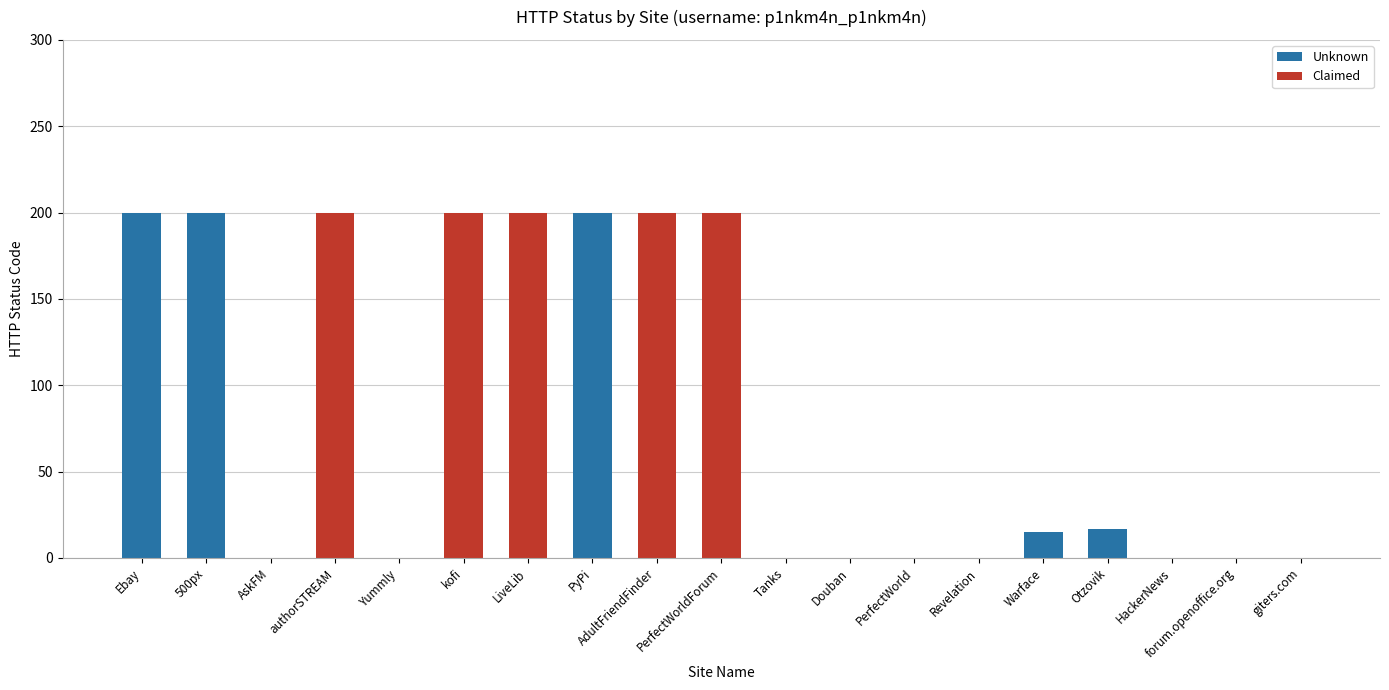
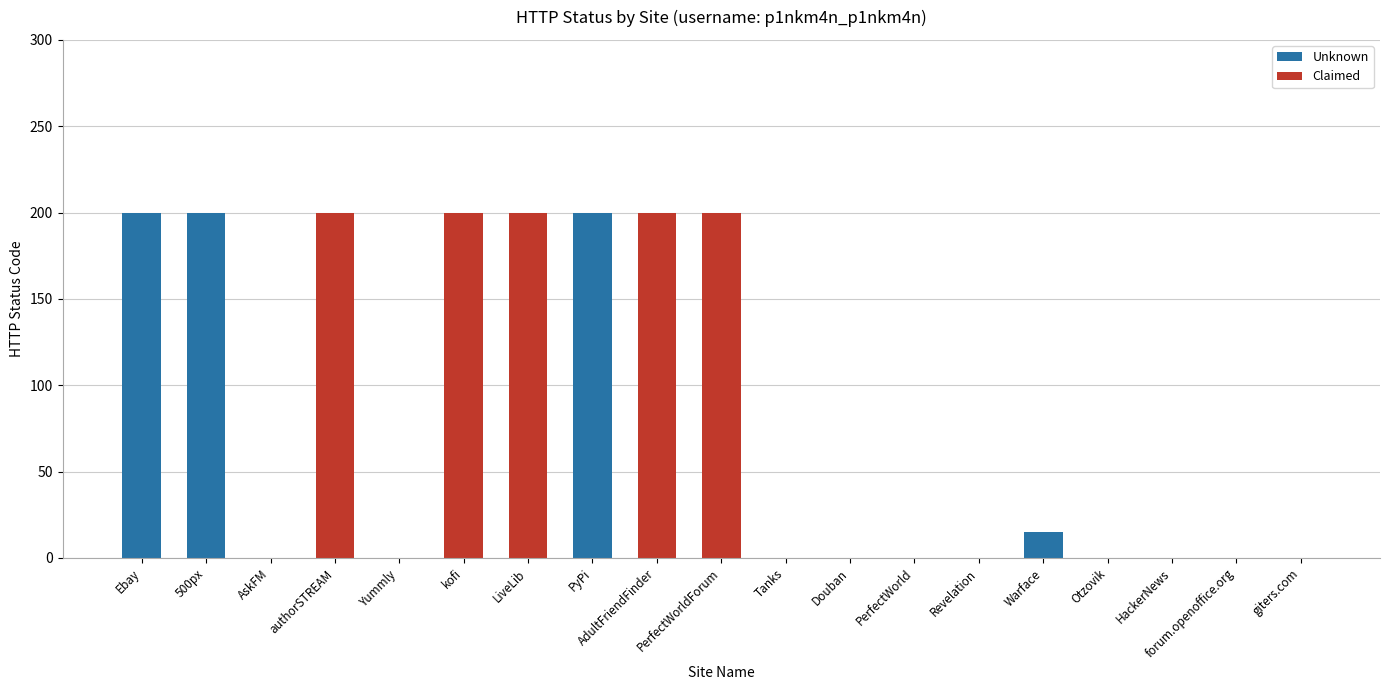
Otzovik: 17 -> 0
